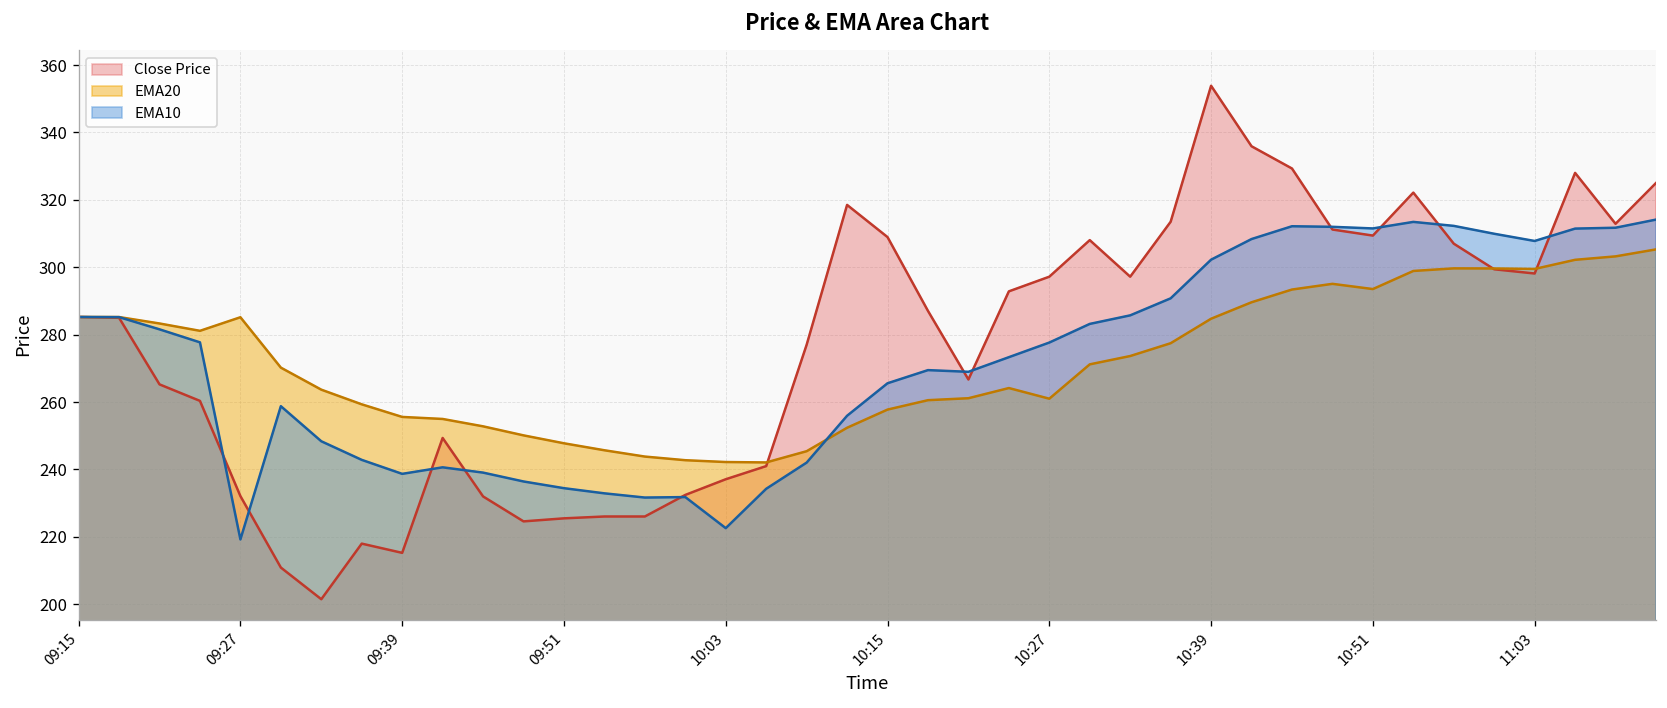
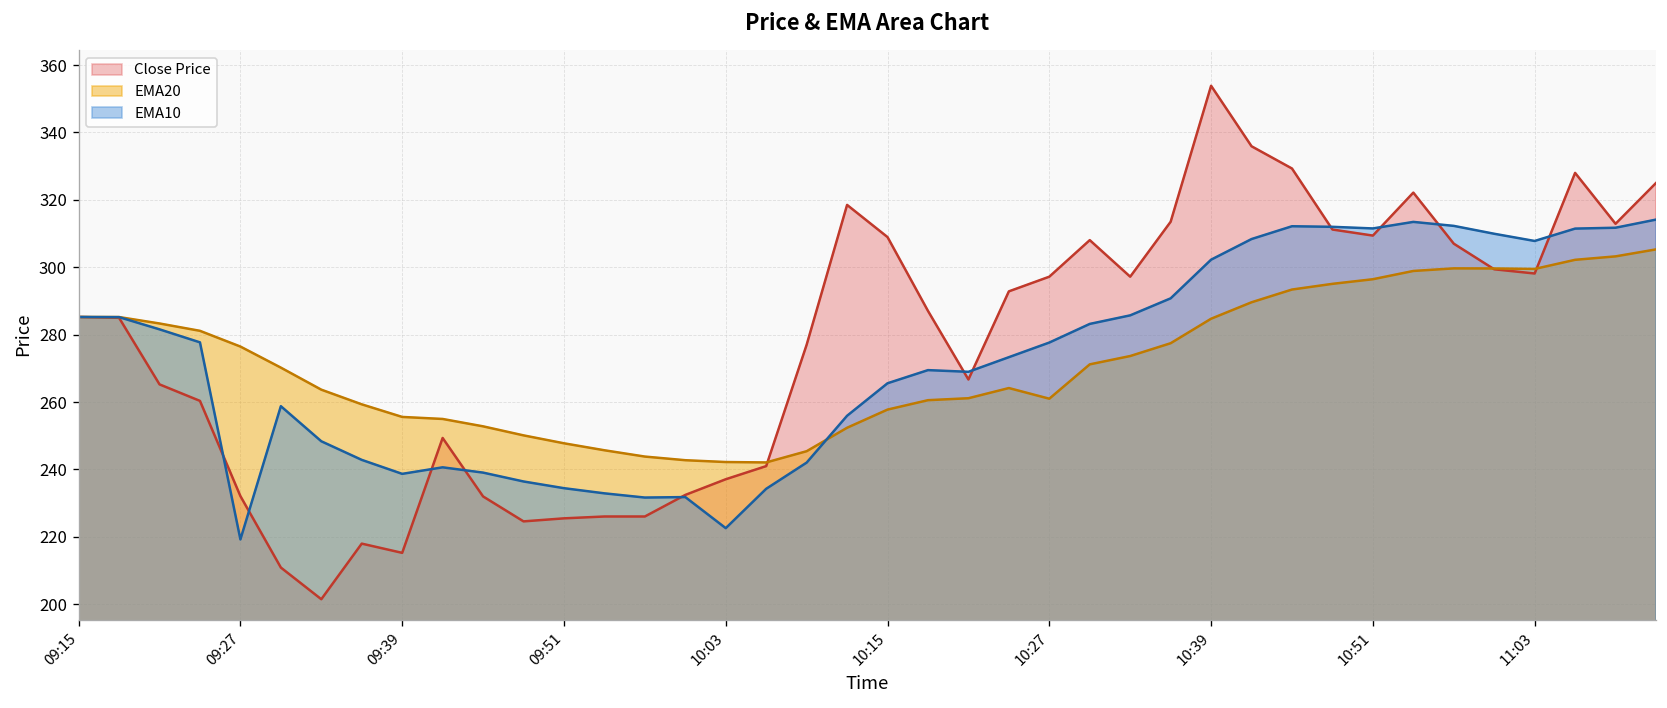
EMA20, 09:27: 285 -> 276
EMA20, 10:51: 294 -> 296
